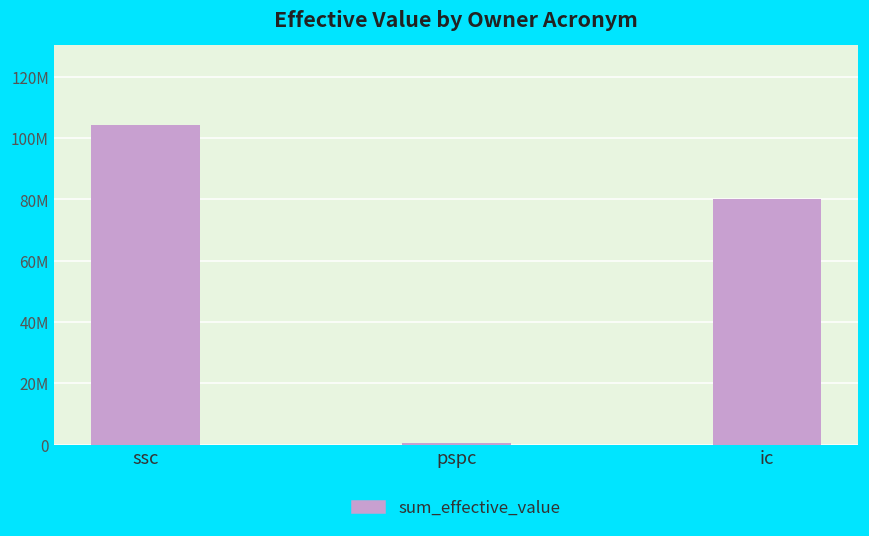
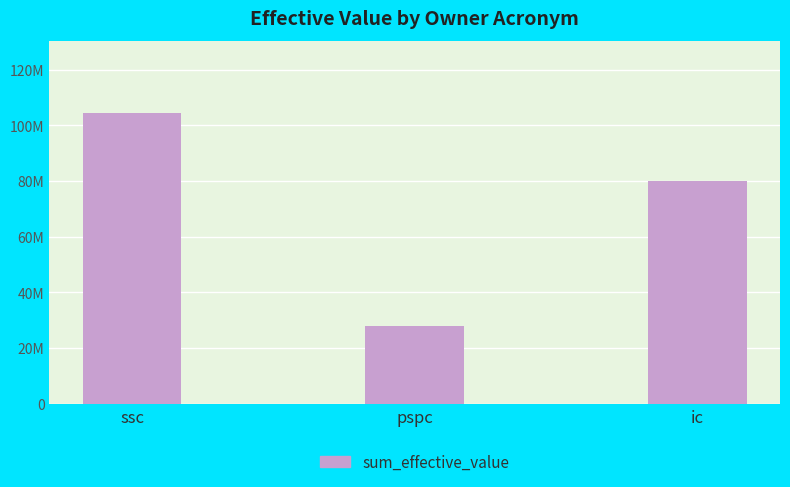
pspc: 1000000 -> 28000000
